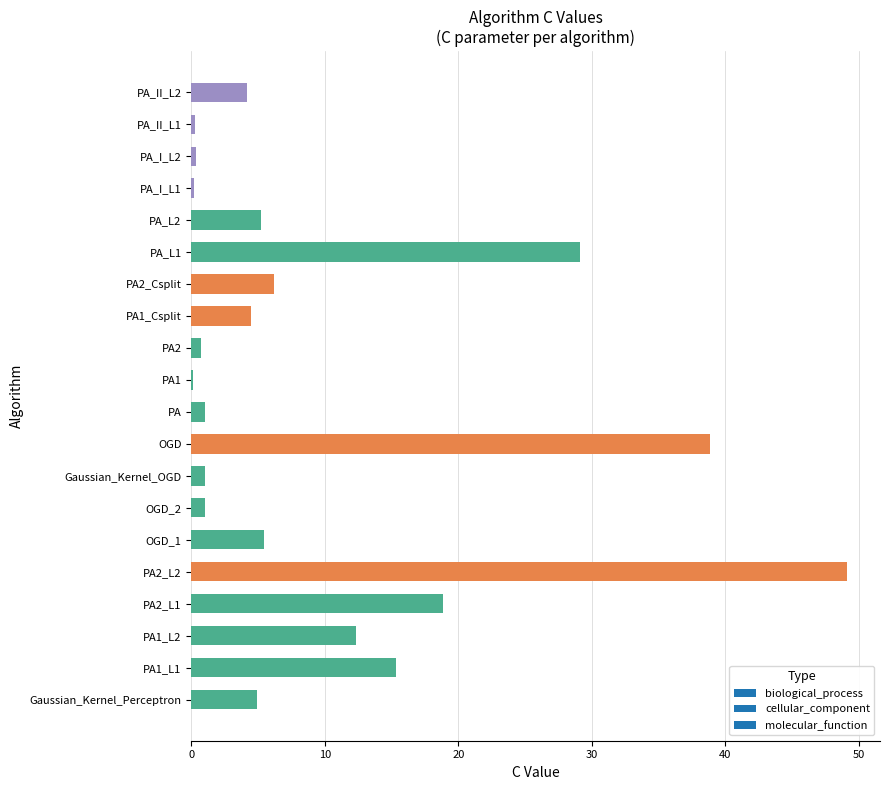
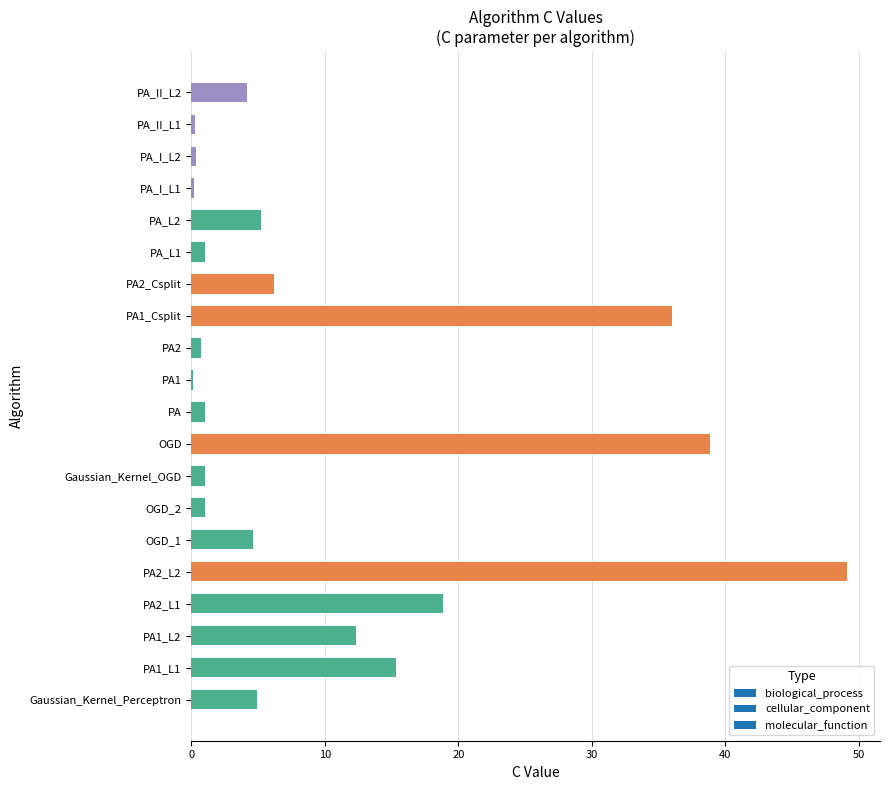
PA_L1: 29.1 -> 1.0
PA1_Csplit: 4.4 -> 36.0
OGD_1: 5.4 -> 4.6
